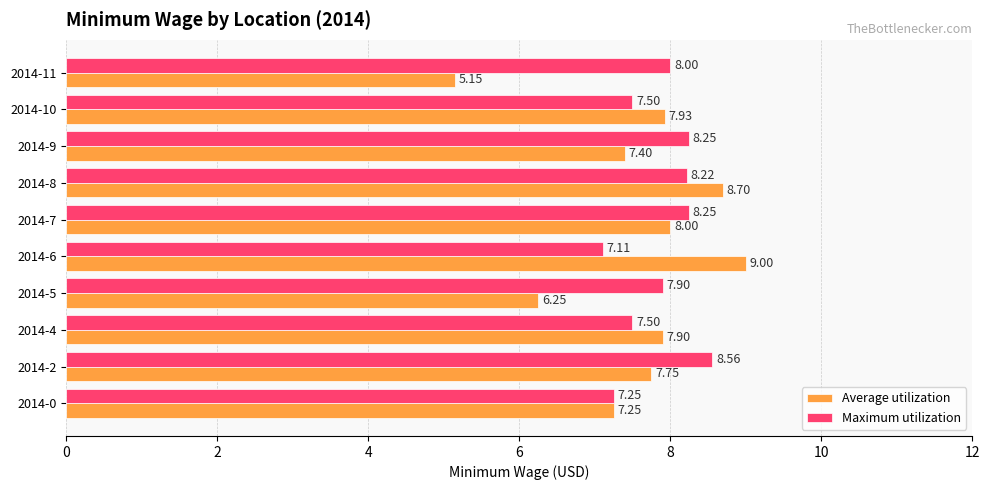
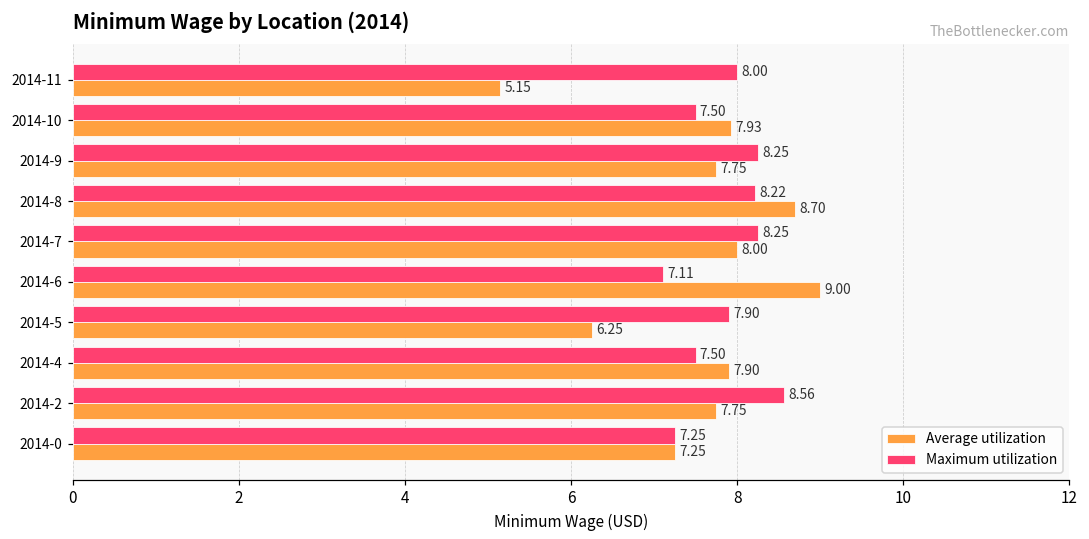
Average utilization, 2014-9: 7.40 -> 7.75
